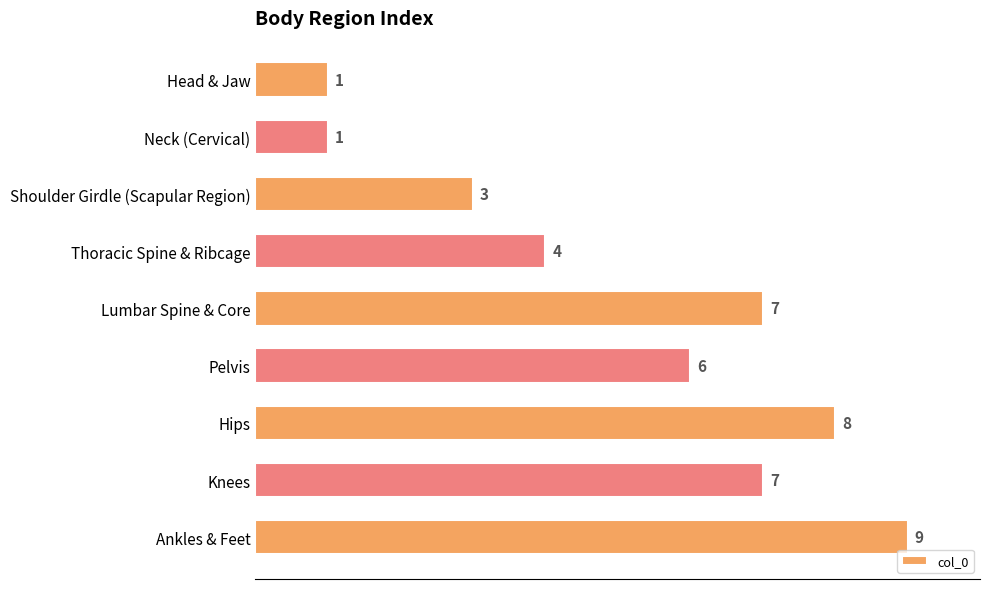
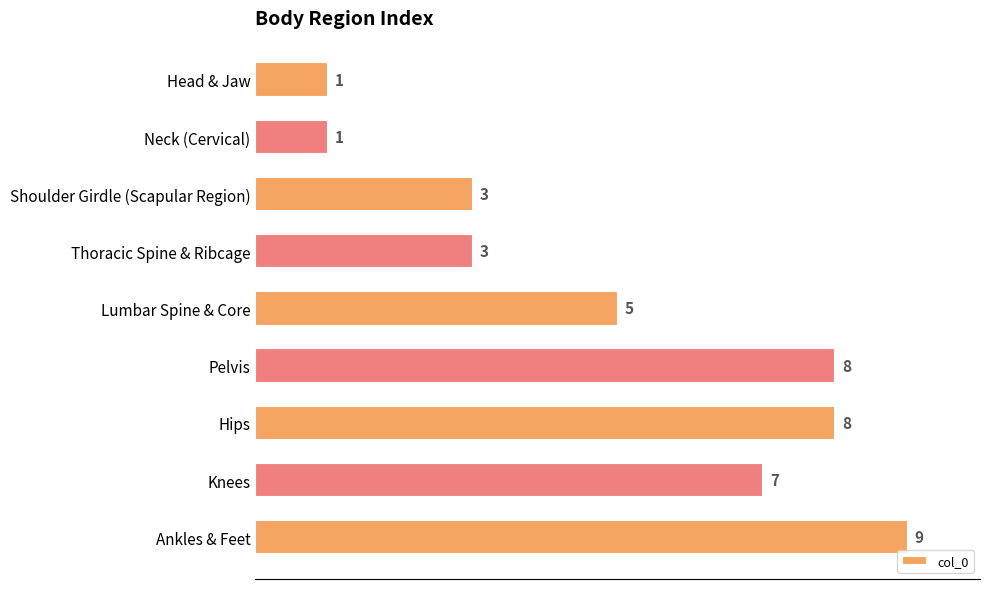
Thoracic Spine & Ribcage: 4 -> 3
Lumbar Spine & Core: 7 -> 5
Pelvis: 6 -> 8
